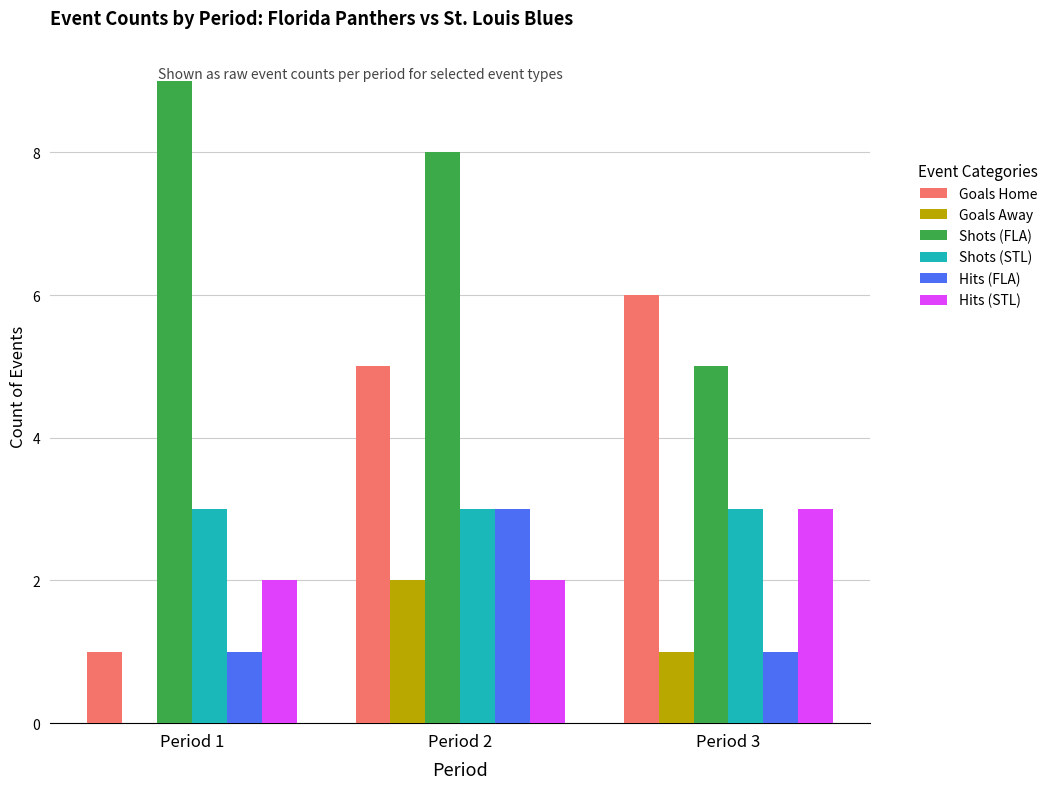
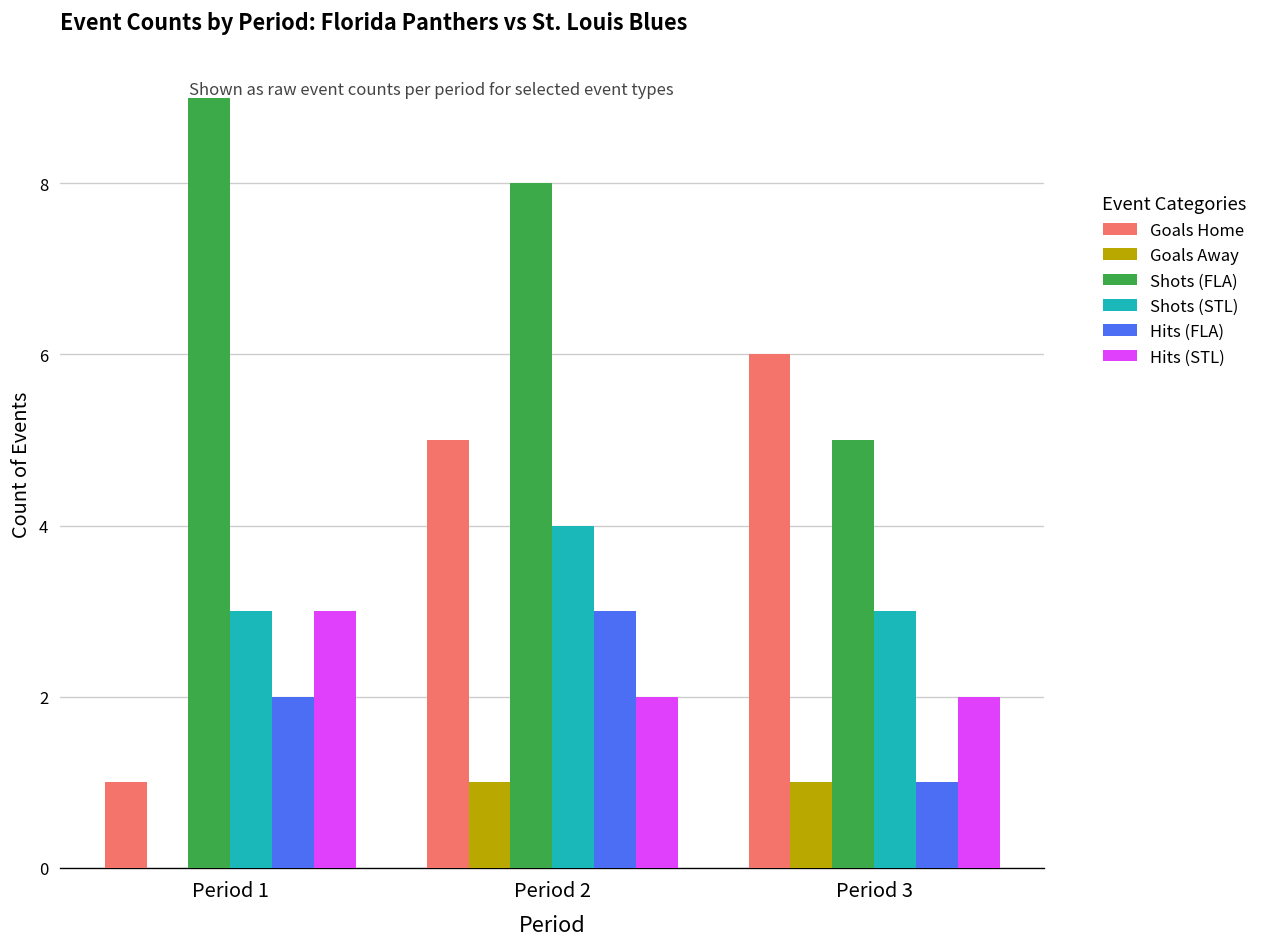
Hits (FLA), Period 1: 1 -> 2
Hits (STL), Period 1: 2 -> 3
Goals Away, Period 2: 2 -> 1
Shots (STL), Period 2: 3 -> 4
Hits (STL), Period 3: 3 -> 2
